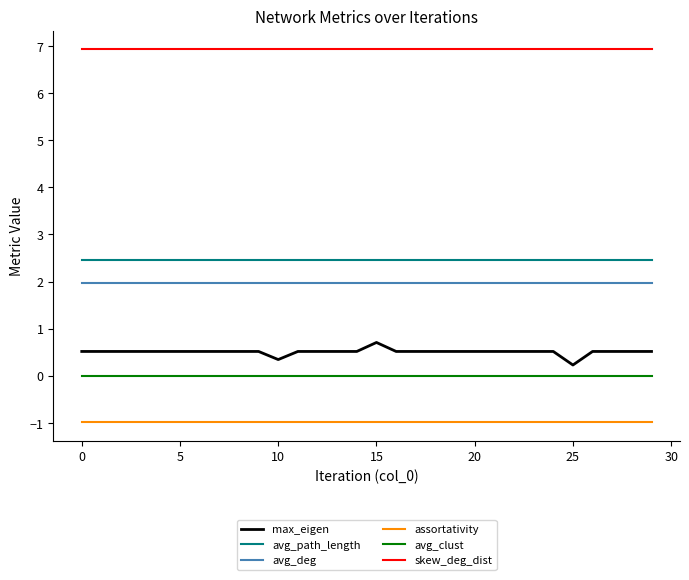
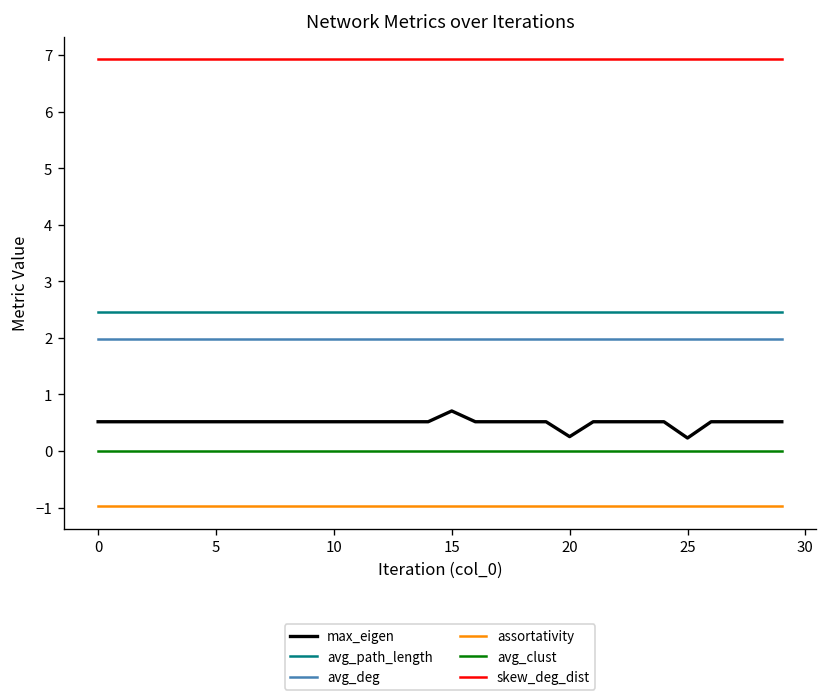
max_eigen, 10: 0.3 -> 0.5
max_eigen, 20: 0.5 -> 0.3
